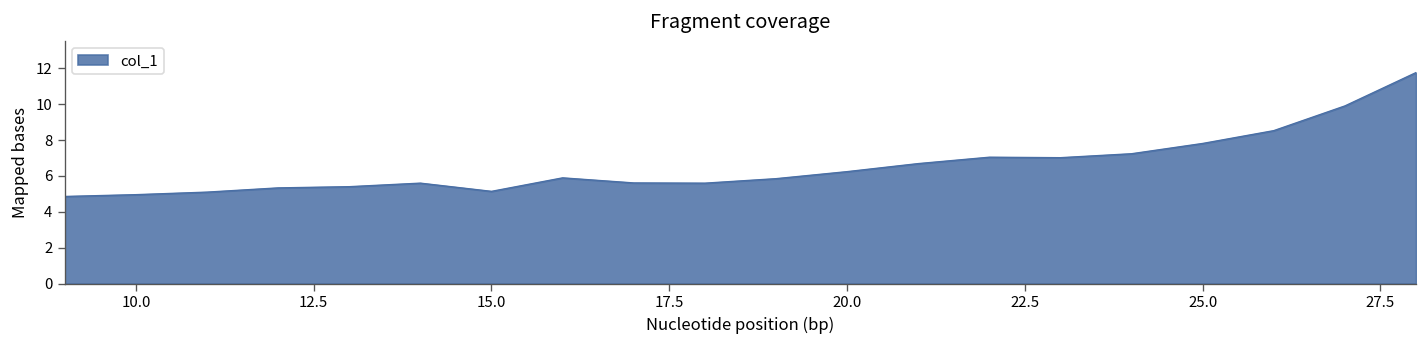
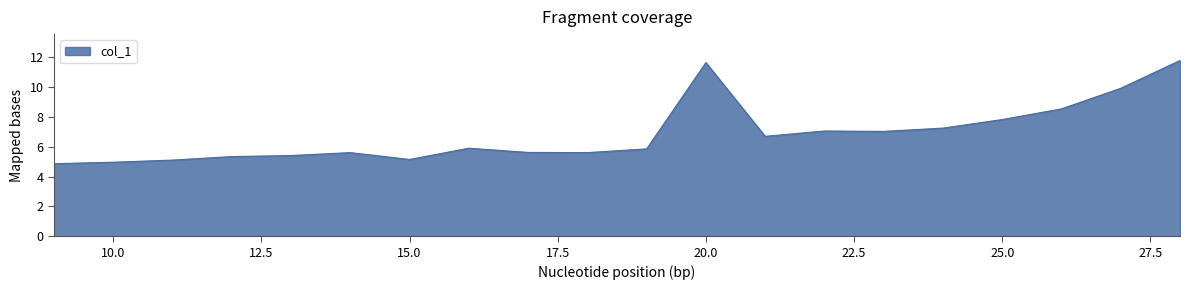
20.0: 6.2 -> 11.6
